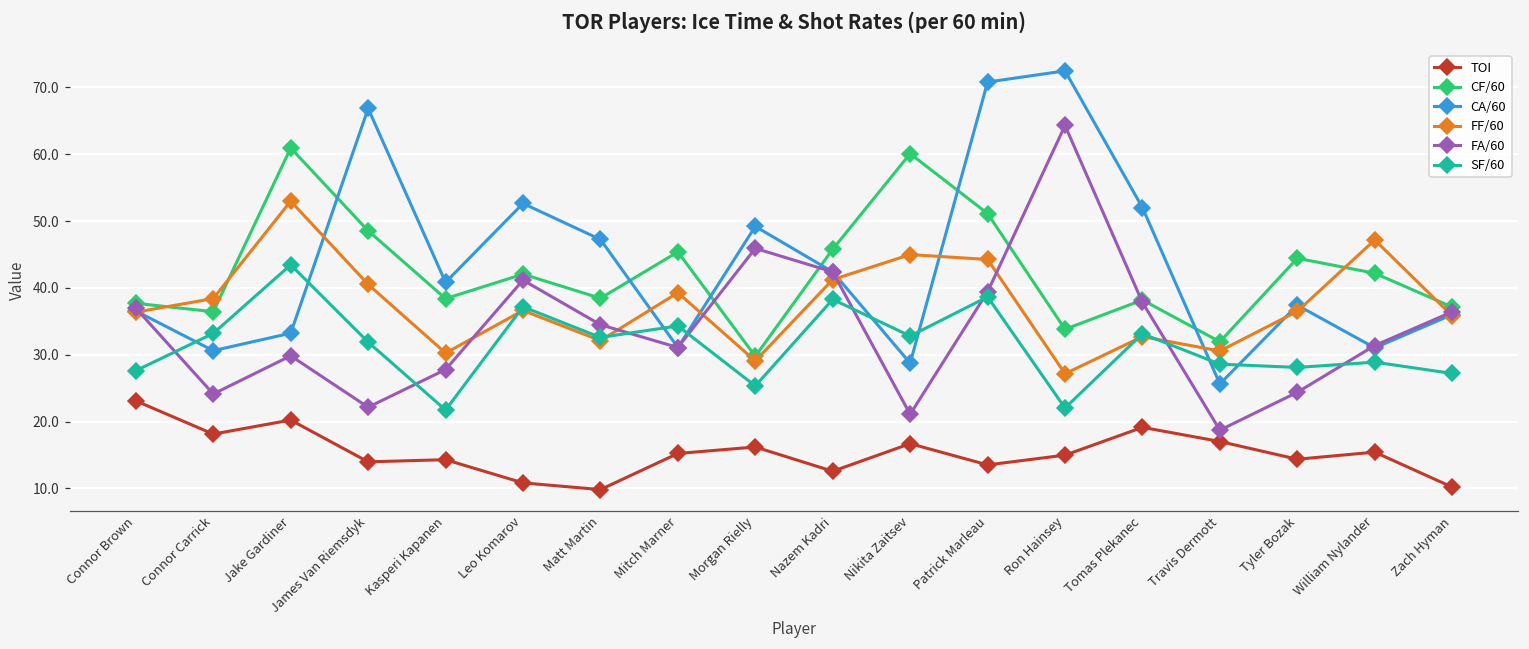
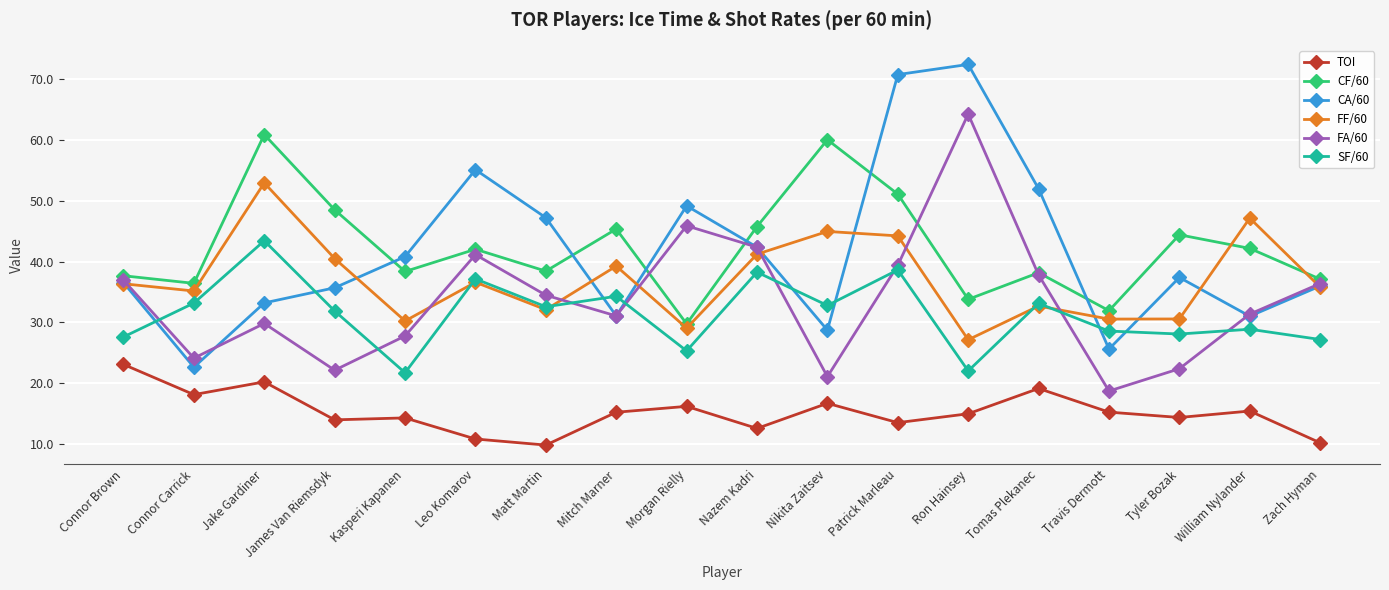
CA/60, Connor Carrick: 31 -> 23
FF/60, Connor Carrick: 38 -> 35
CA/60, James Van Riemsdyk: 67 -> 36
CA/60, Leo Komarov: 53 -> 55
TOI, Travis Dermott: 17 -> 15
FF/60, Tyler Bozak: 36 -> 31
FA/60, Tyler Bozak: 24 -> 22
